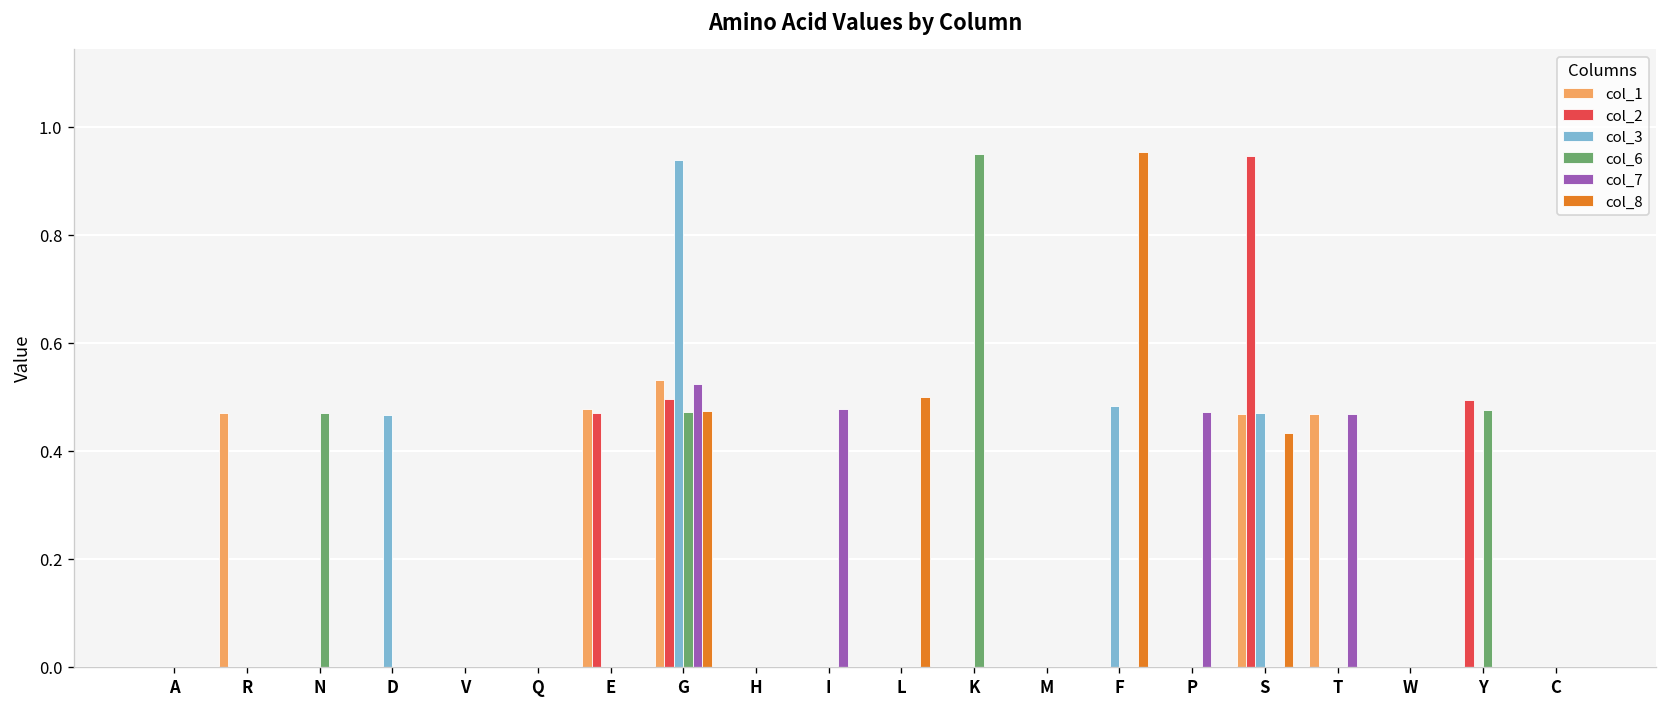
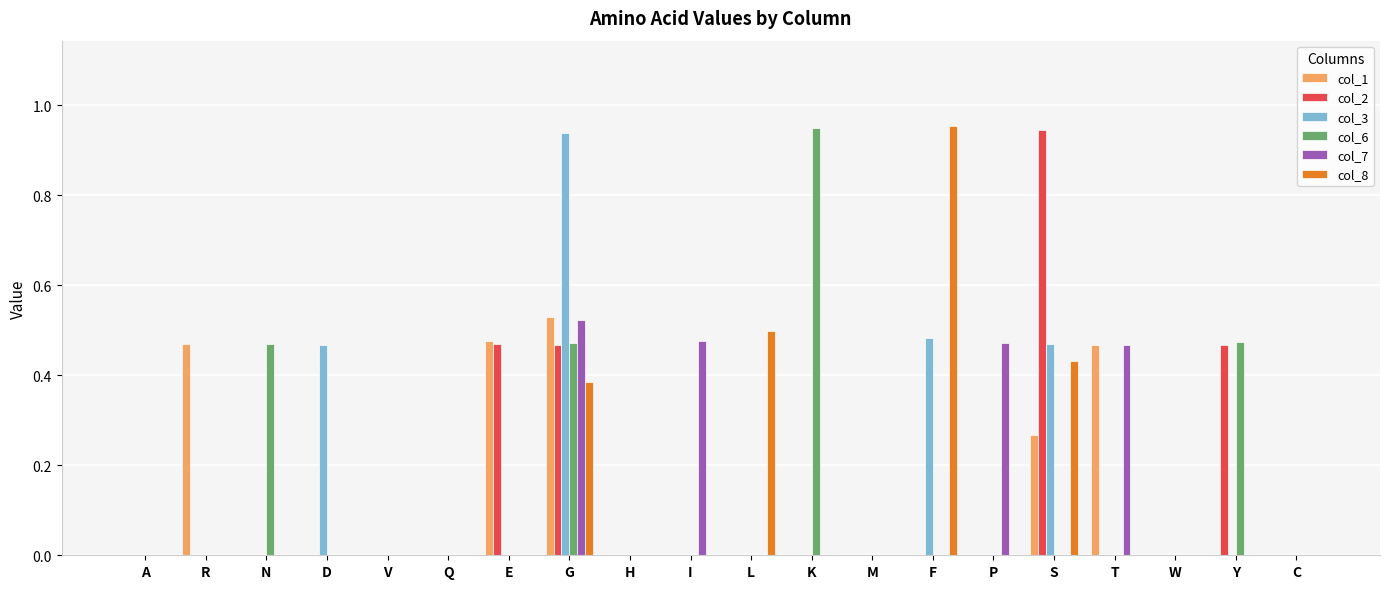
col_2, G: 0.50 -> 0.47
col_8, G: 0.47 -> 0.39
col_1, S: 0.47 -> 0.27
col_2, Y: 0.49 -> 0.47
